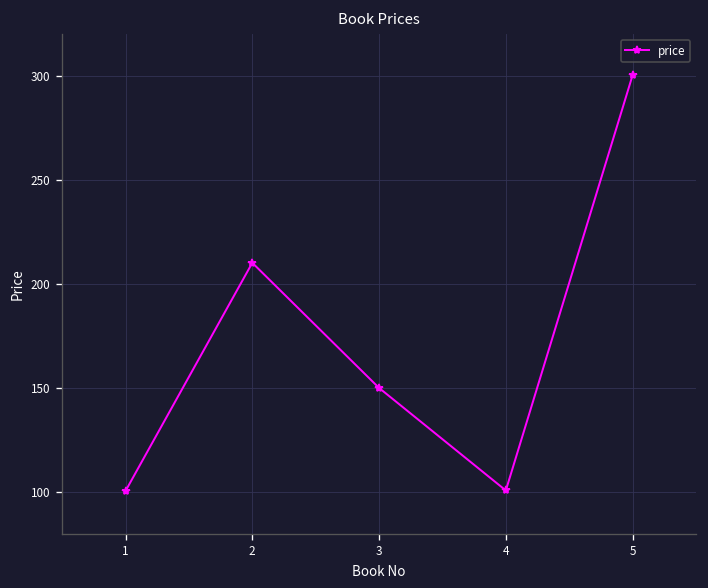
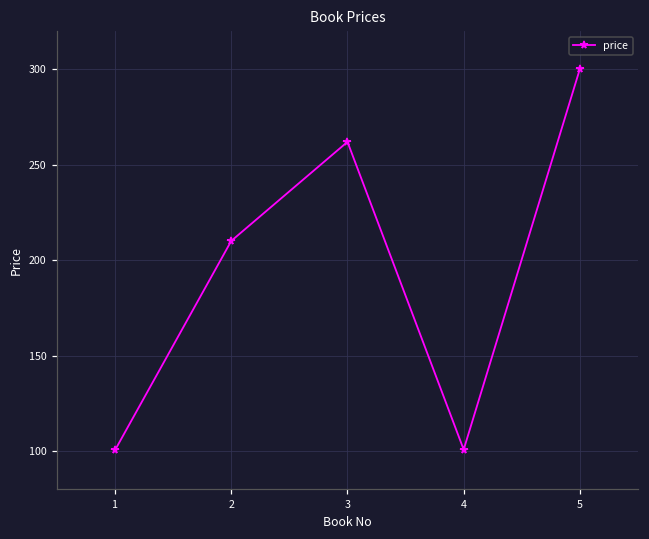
3: 150 -> 262
